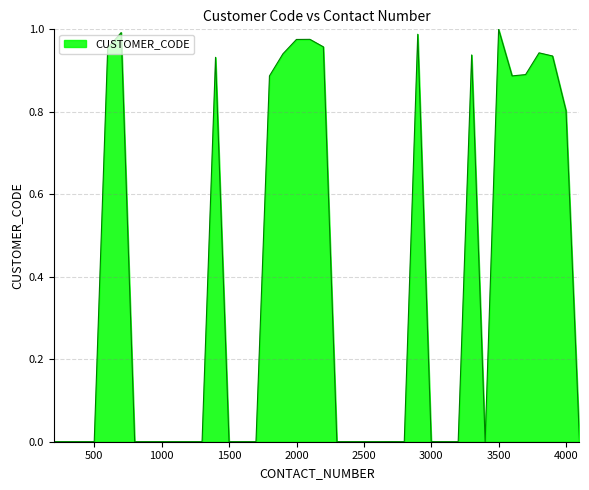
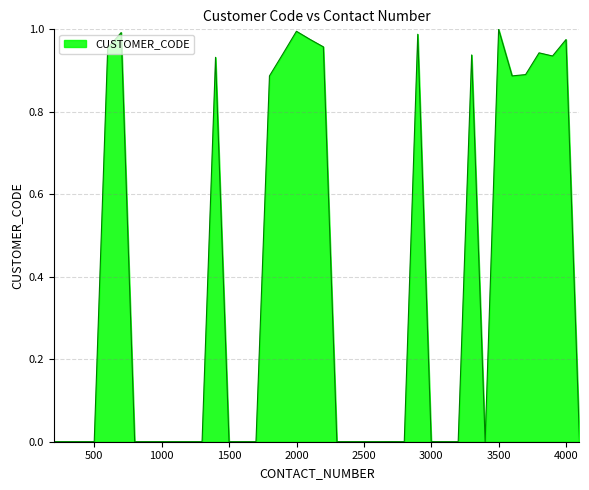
2000: 0.98 -> 1.00
4000: 0.80 -> 0.98
